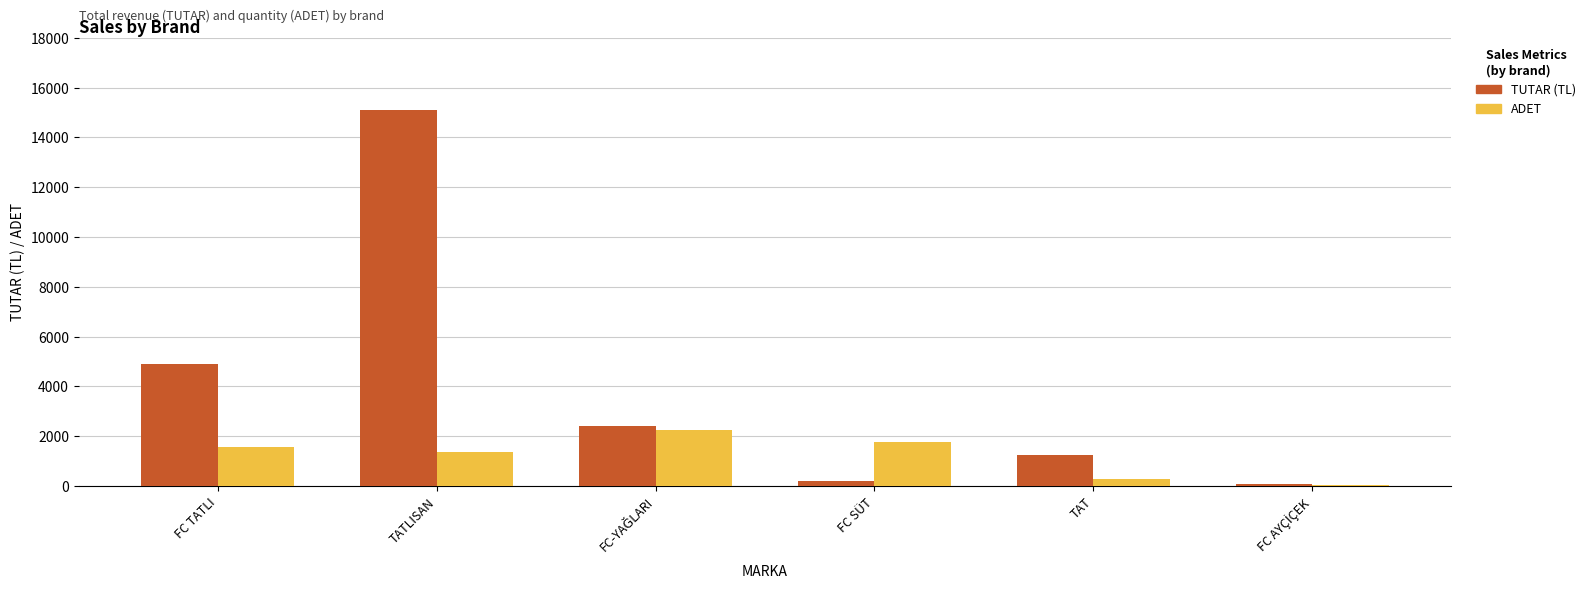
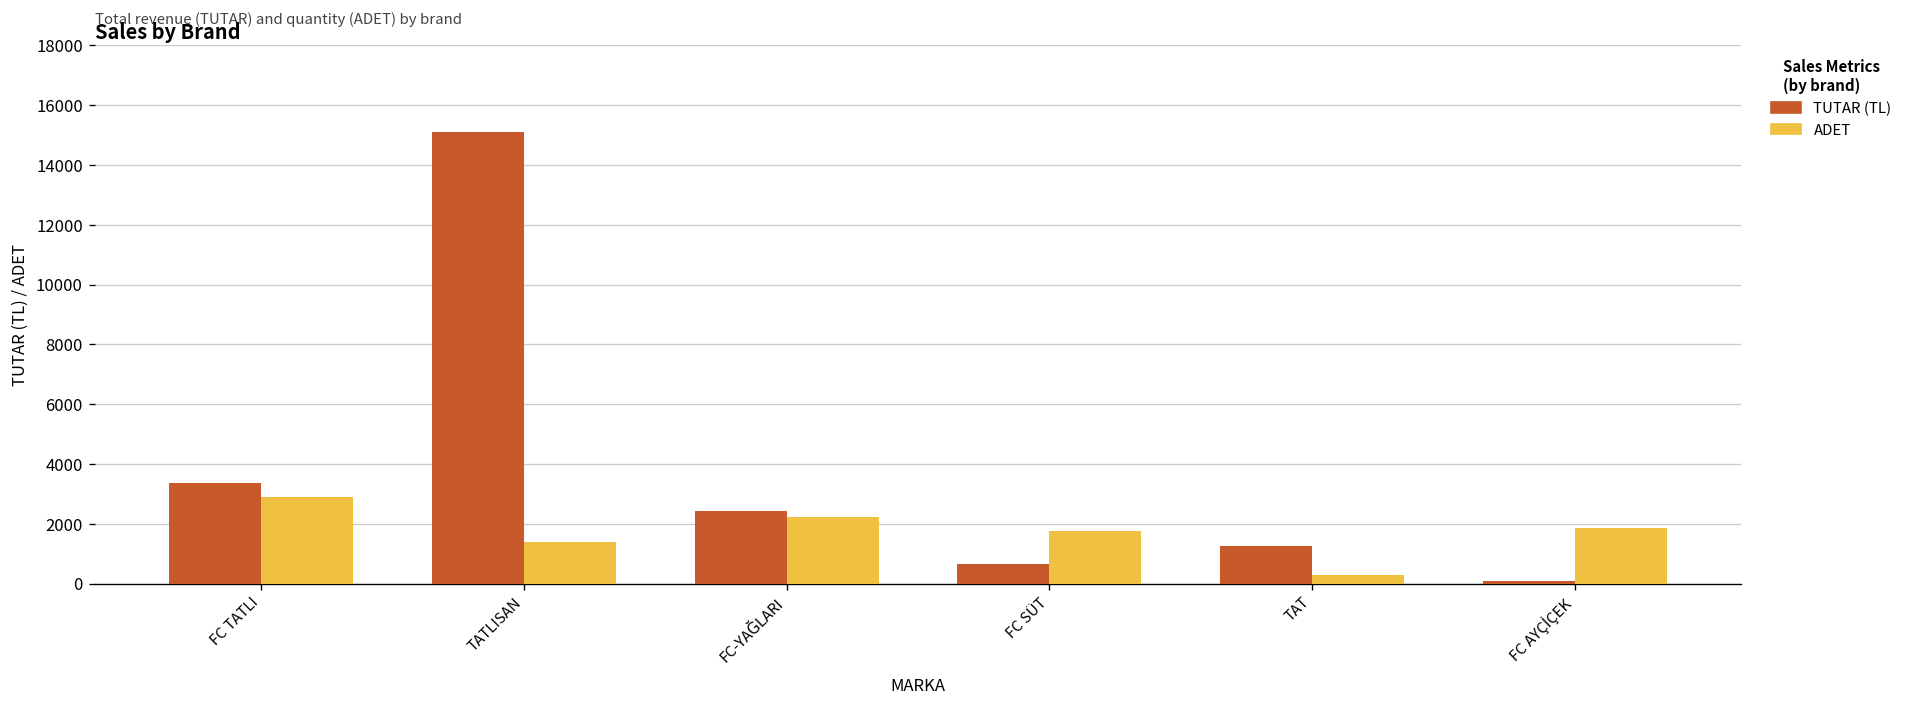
TUTAR (TL), FC TATLI: 4900 -> 3300
ADET, FC TATLI: 1600 -> 2900
TUTAR (TL), FC SÜT: 200 -> 700
ADET, FC AYÇİÇEK: 0 -> 1900
